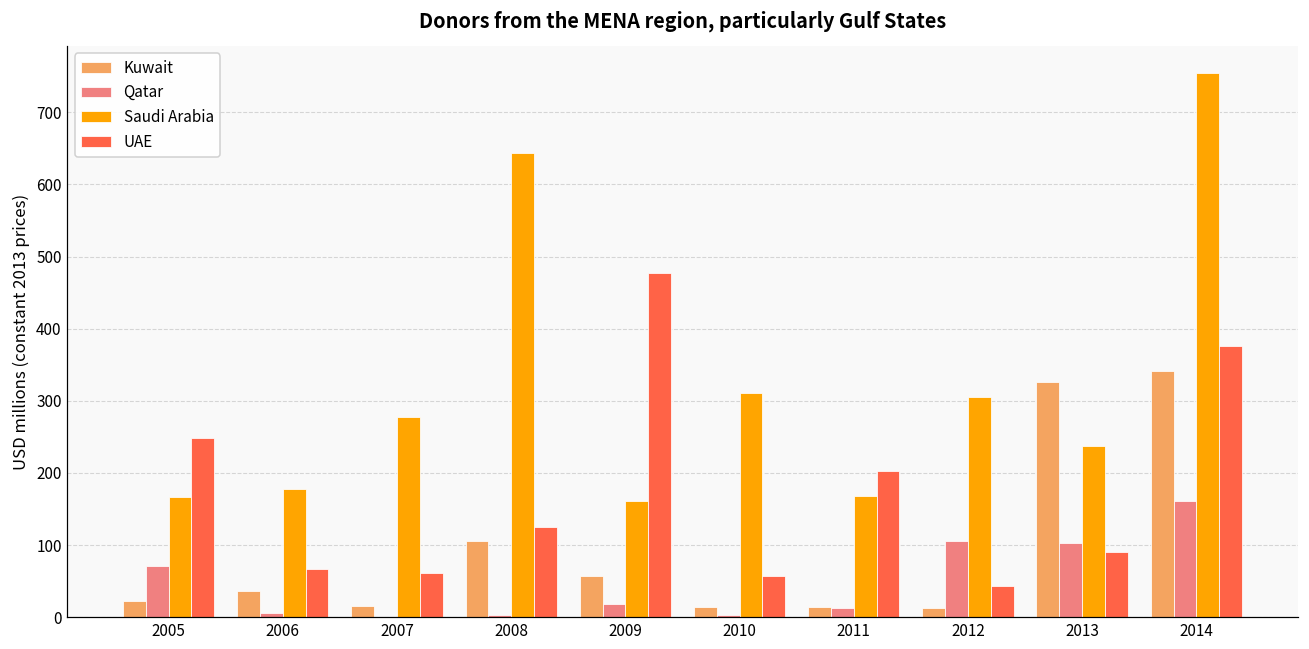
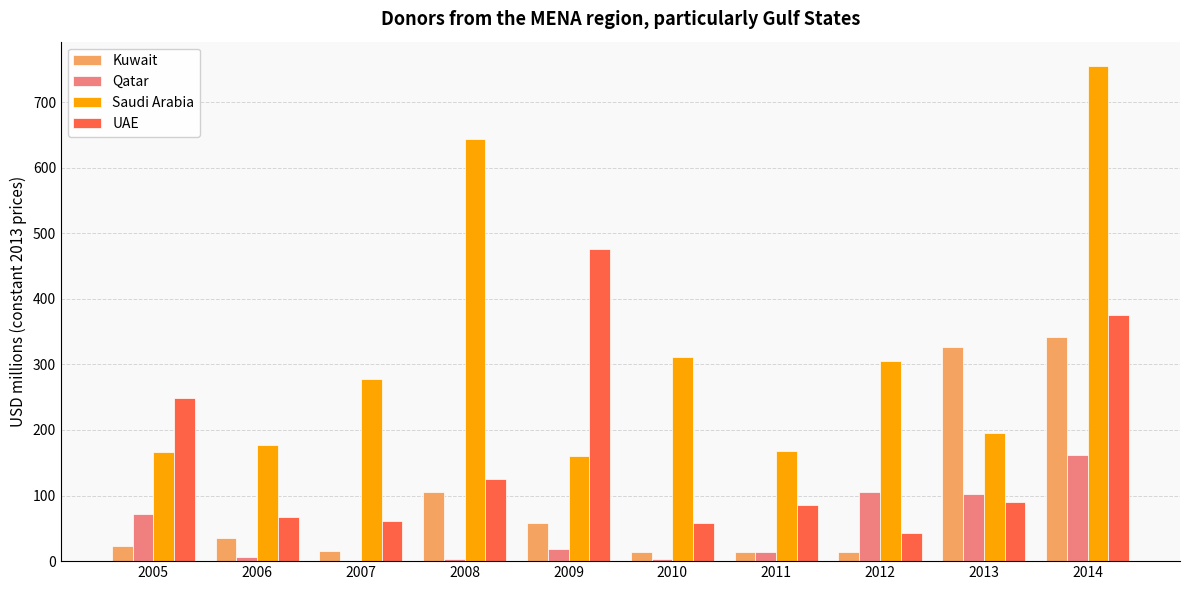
UAE, 2011: 200 -> 90
Saudi Arabia, 2013: 240 -> 200
